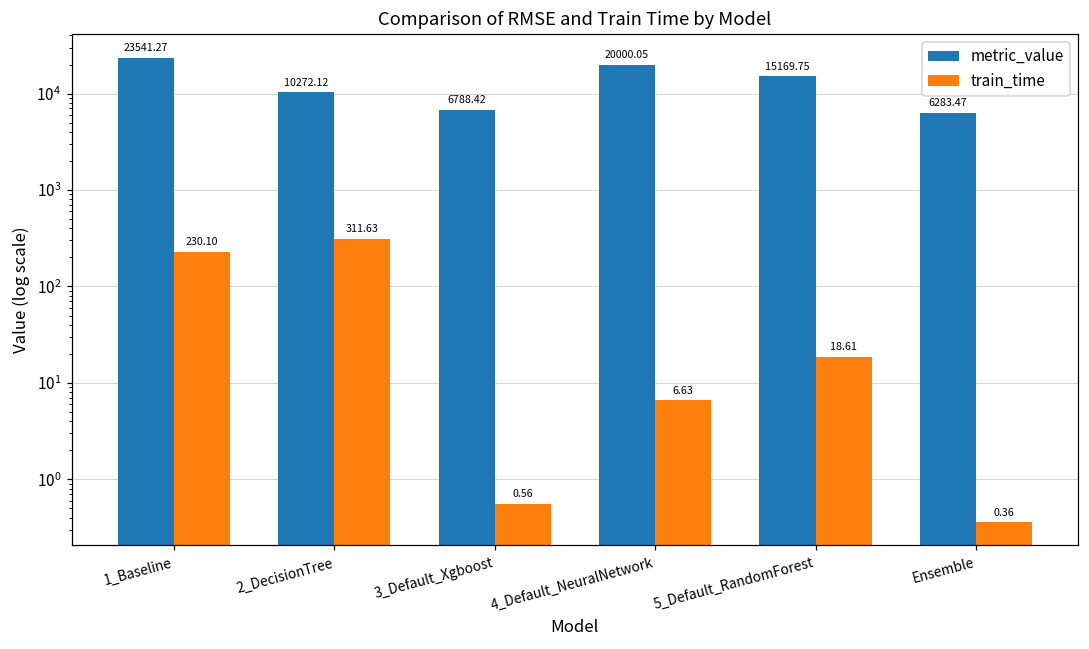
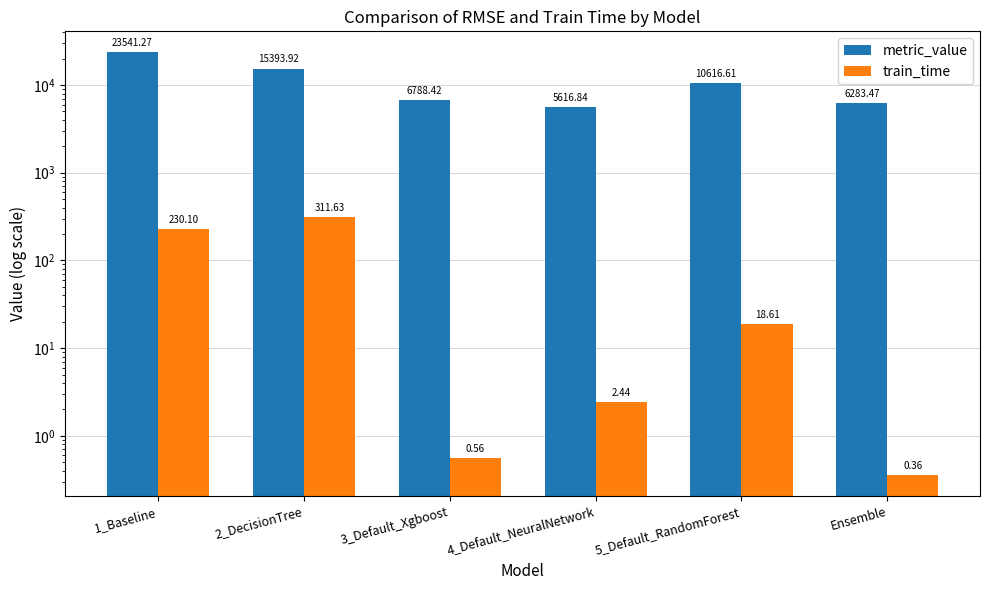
metric_value, 2_DecisionTree: 10272.12 -> 15393.92
metric_value, 4_Default_NeuralNetwork: 20000.05 -> 5616.84
train_time, 4_Default_NeuralNetwork: 6.63 -> 2.44
metric_value, 5_Default_RandomForest: 15169.75 -> 10616.61
